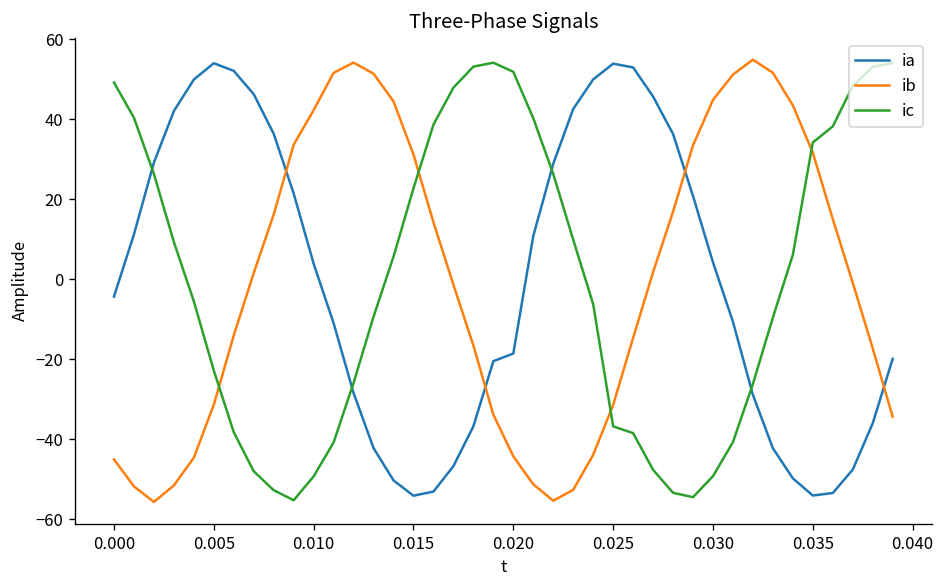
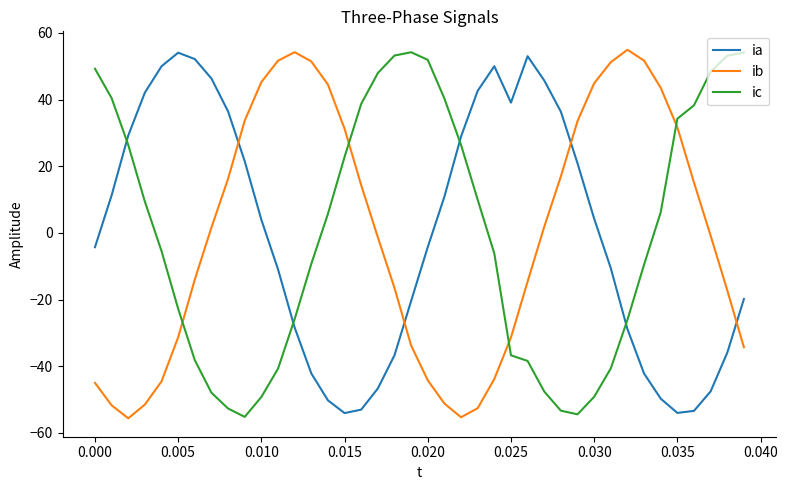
ib, 0.010: 42 -> 45
ia, 0.020: -19 -> -4
ia, 0.025: 54 -> 39
